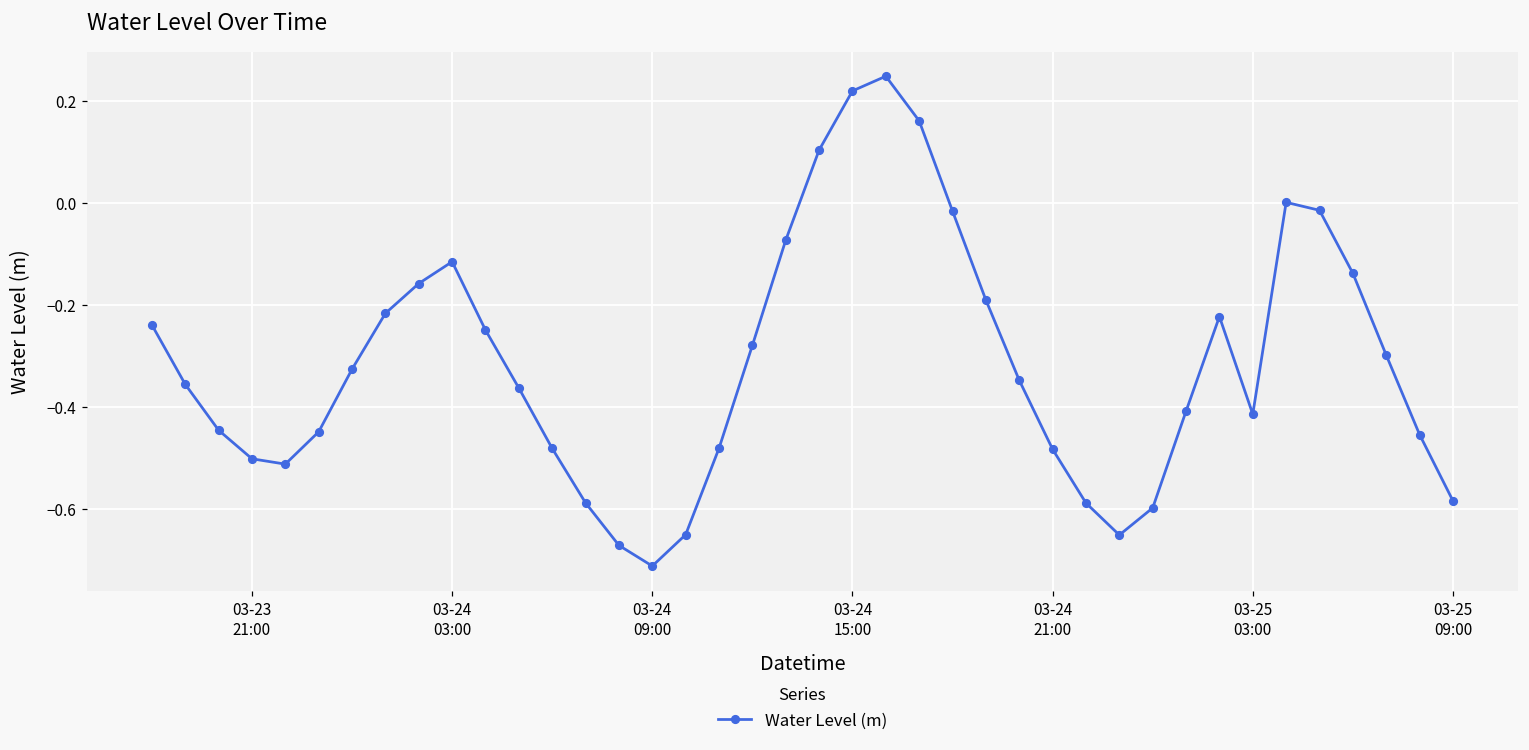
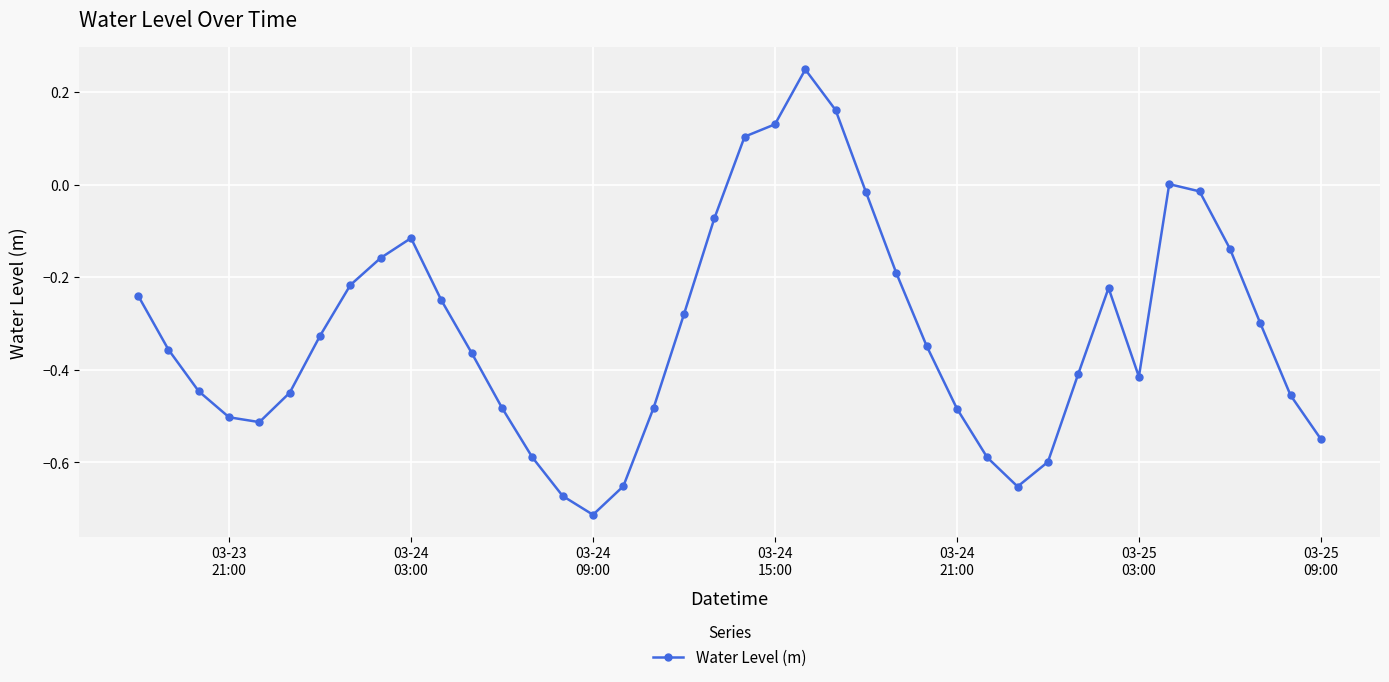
03-24 15:00: 0.22 -> 0.13
03-25 09:00: -0.58 -> -0.55
